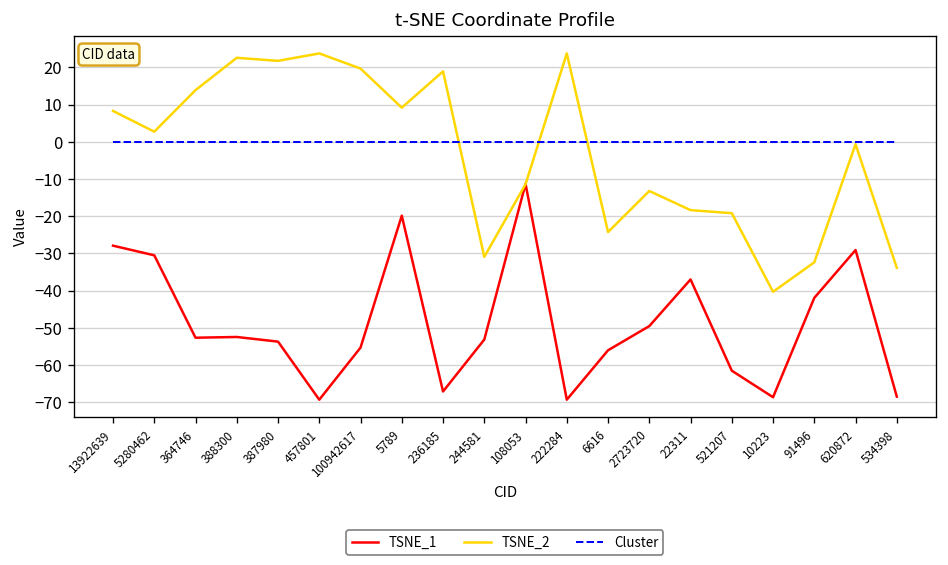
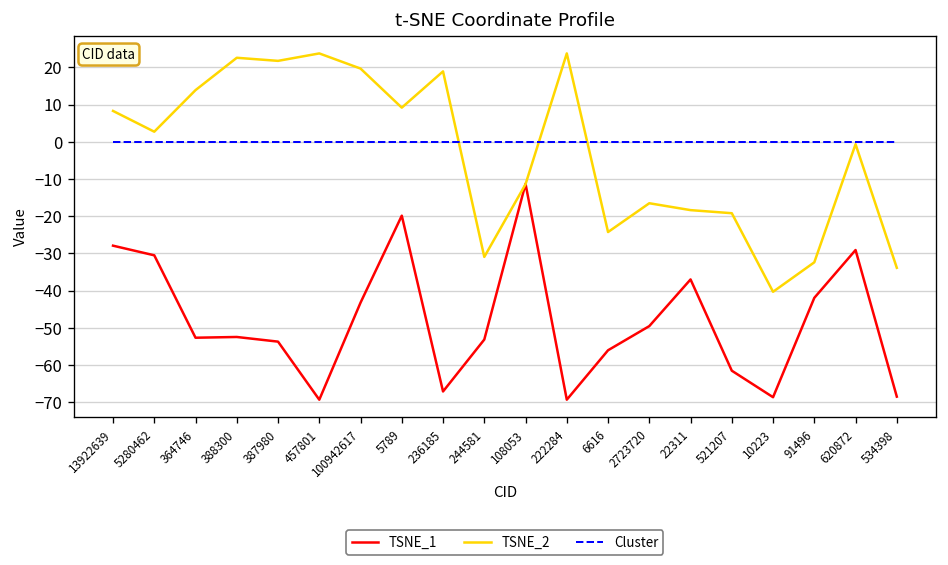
TSNE_1, 100942617: -55 -> -43
TSNE_2, 2723720: -13 -> -17
